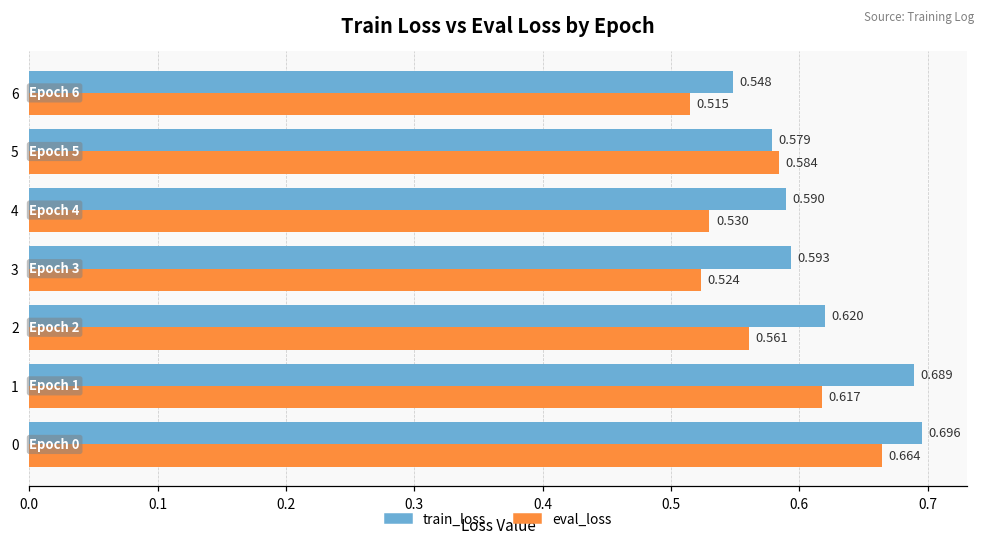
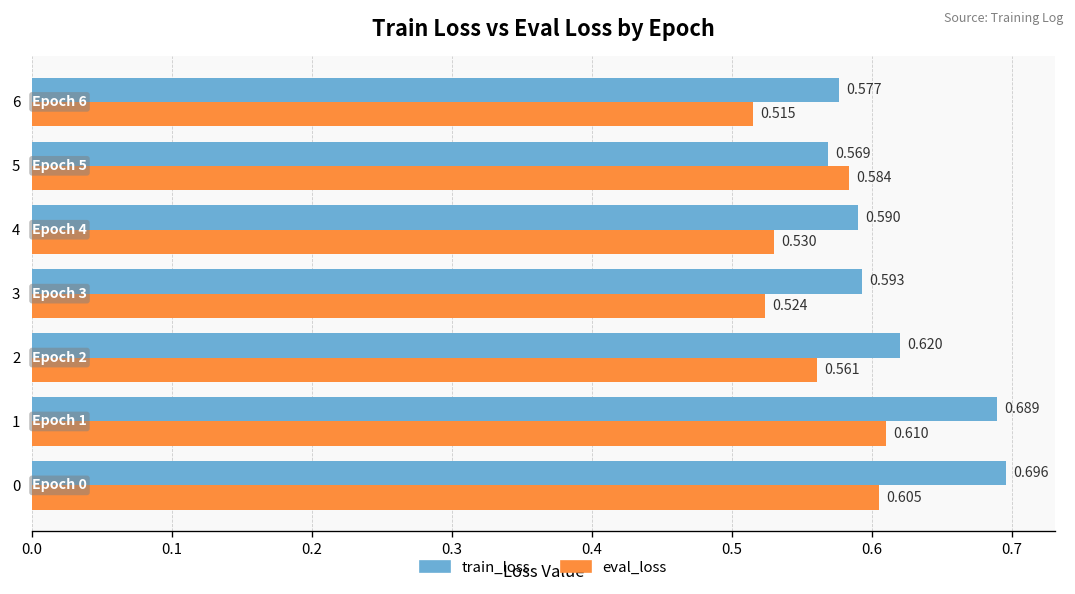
train_loss, 6: 0.548 -> 0.577
train_loss, 5: 0.579 -> 0.569
eval_loss, 1: 0.617 -> 0.610
eval_loss, 0: 0.664 -> 0.605
